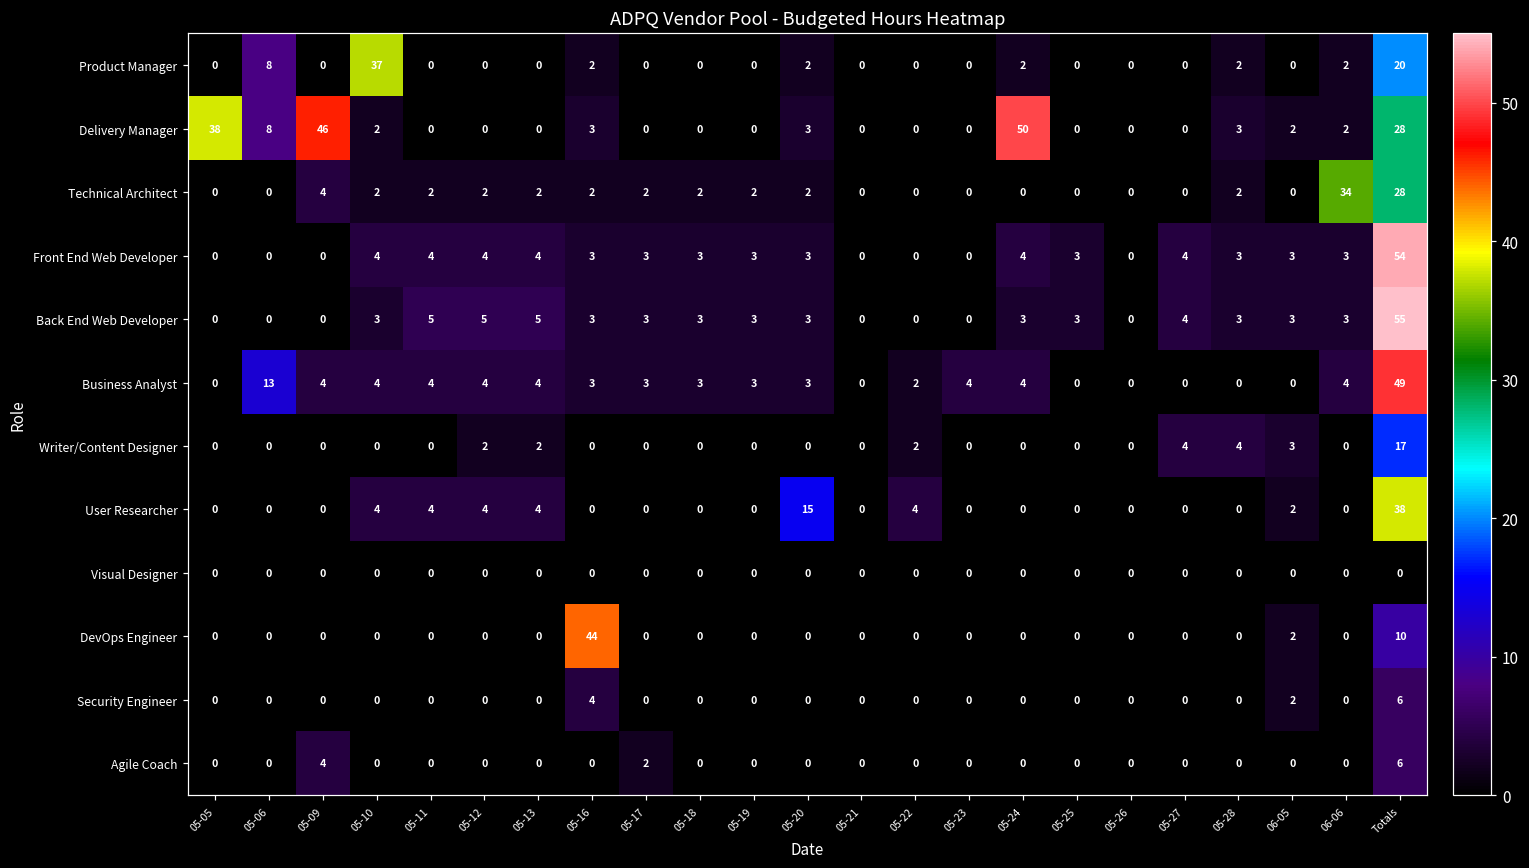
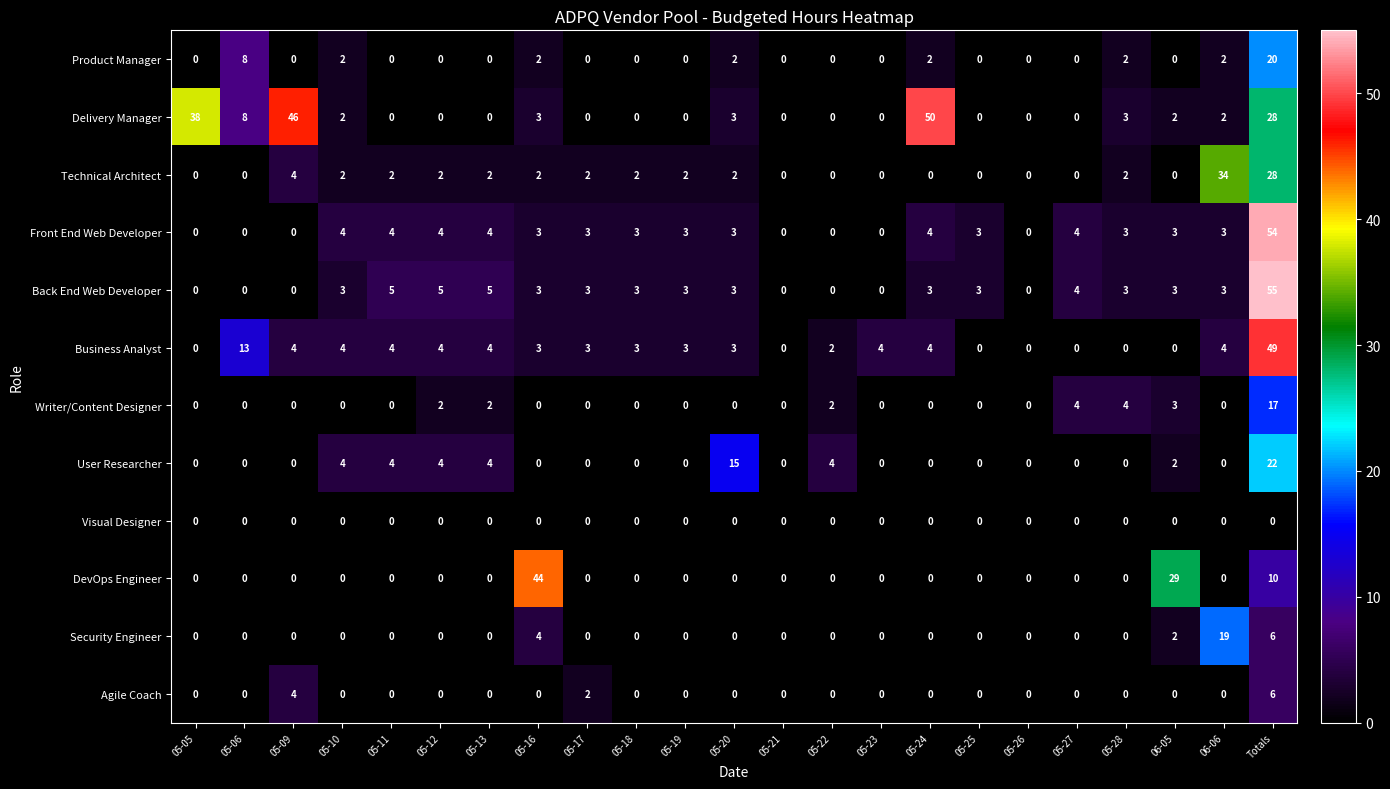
Product Manager, 05-10: 37 -> 2
User Researcher, Totals: 38 -> 22
DevOps Engineer, 06-05: 2 -> 29
Security Engineer, 06-06: 0 -> 19
